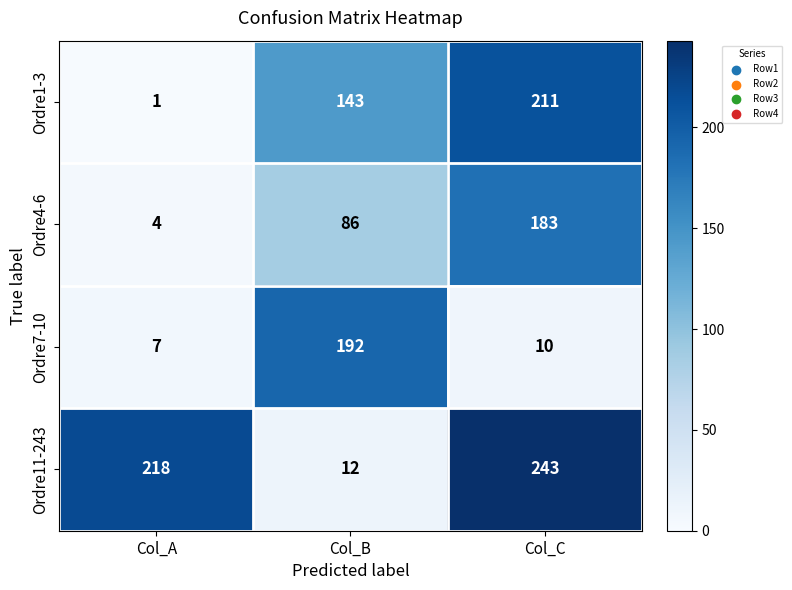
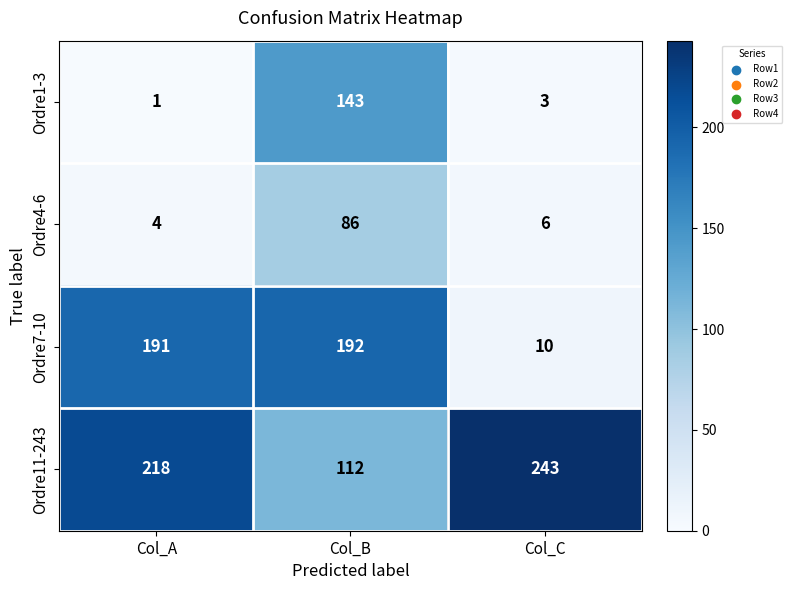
Ordre1-3, Col_C: 211 -> 3
Ordre4-6, Col_C: 183 -> 6
Ordre7-10, Col_A: 7 -> 191
Ordre11-243, Col_B: 12 -> 112
